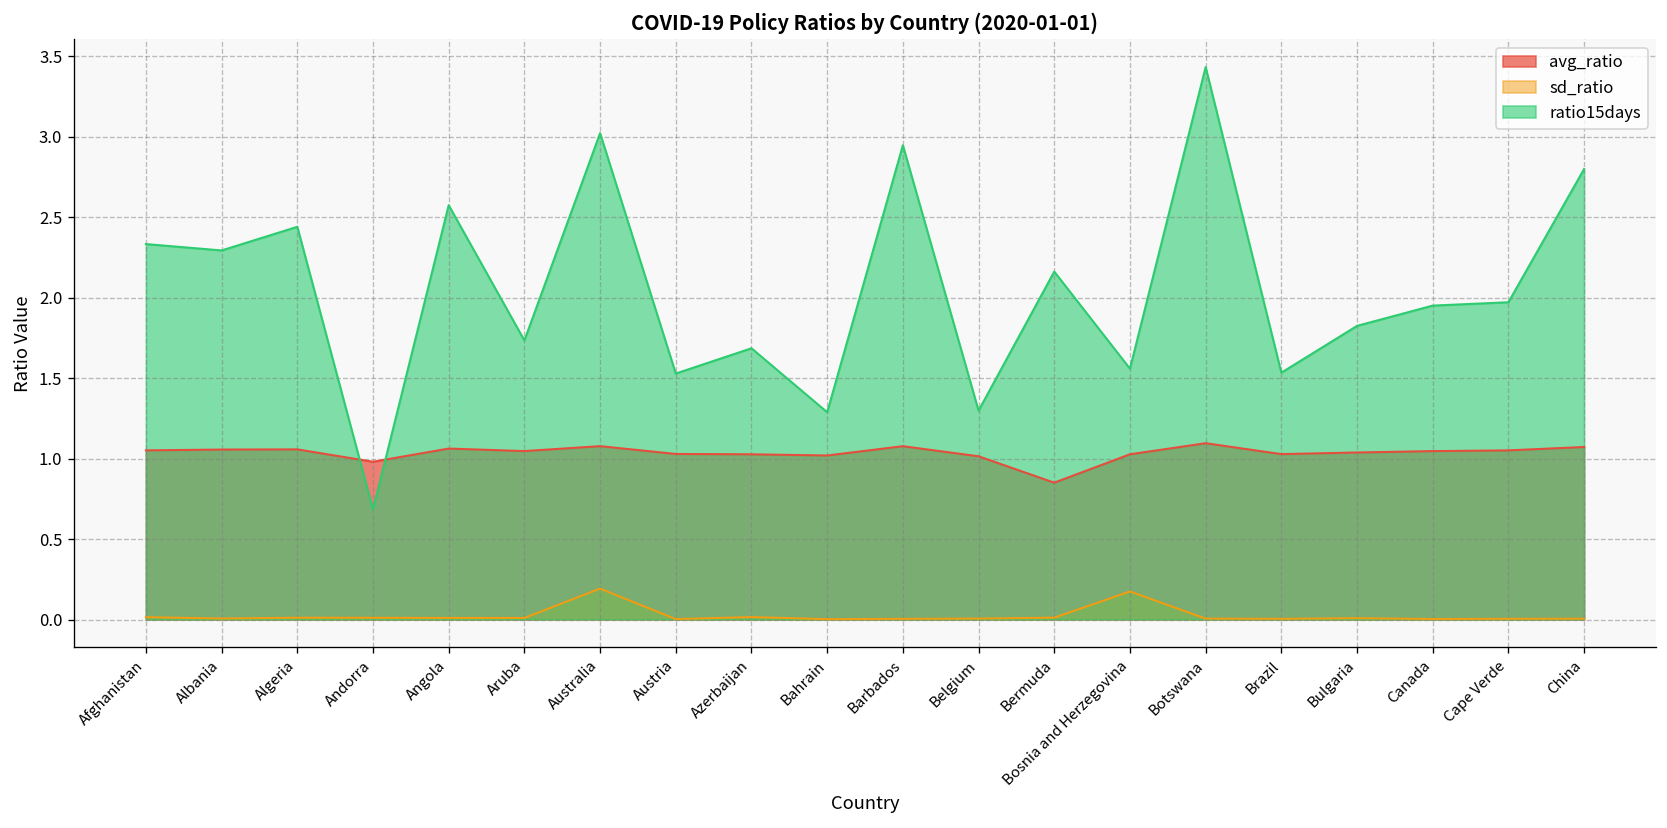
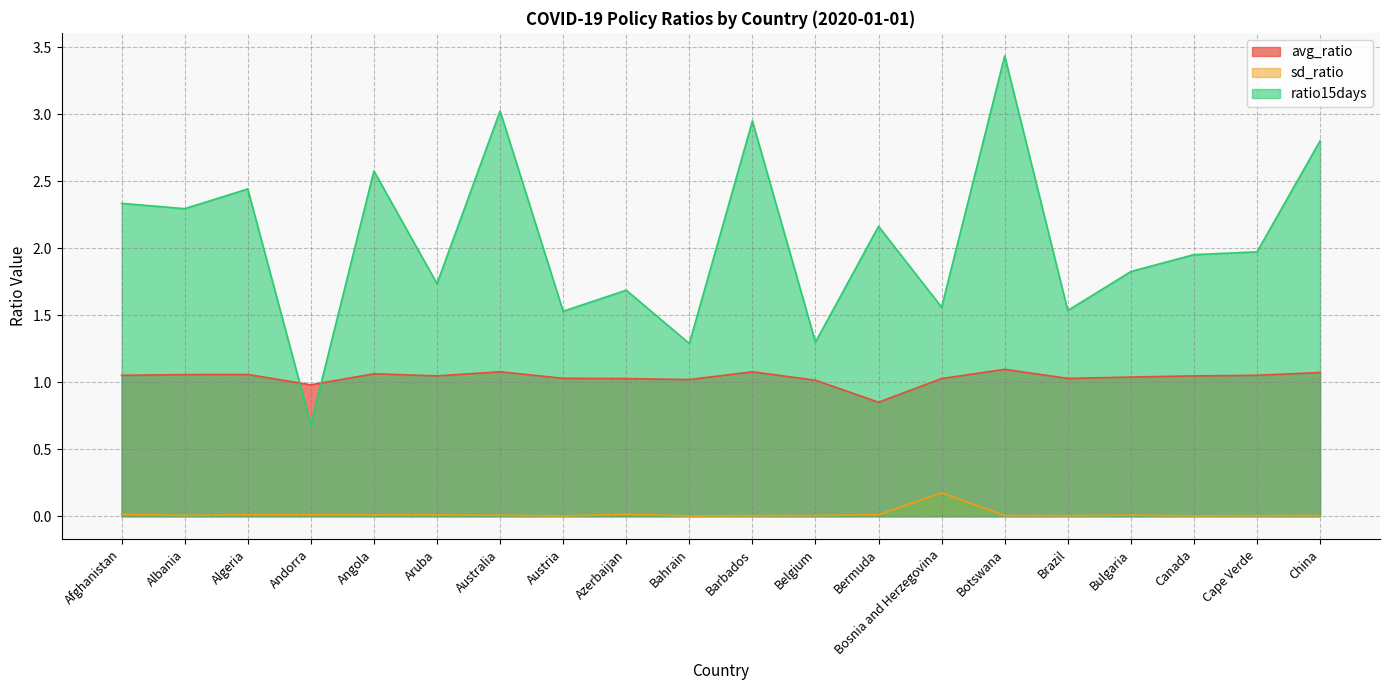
sd_ratio, Australia: 0.19 -> 0.01
